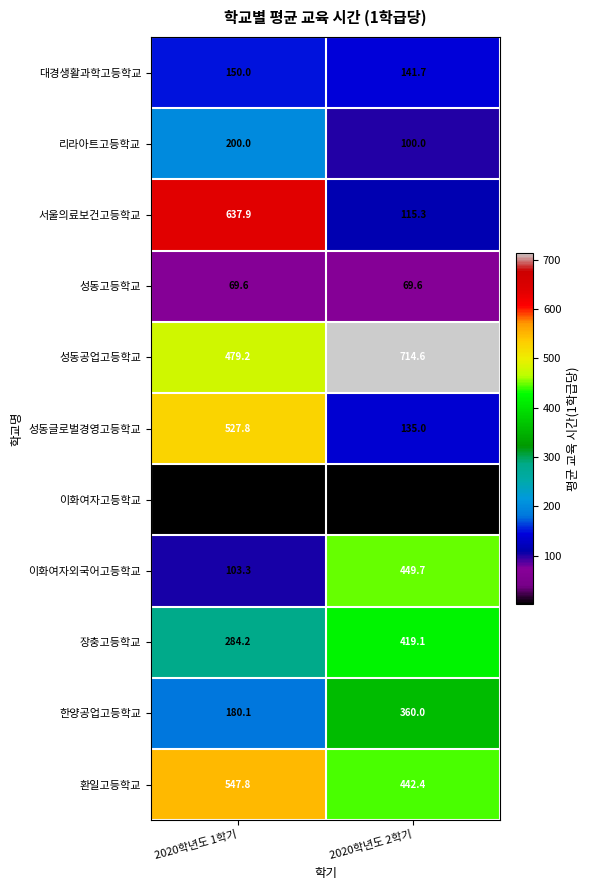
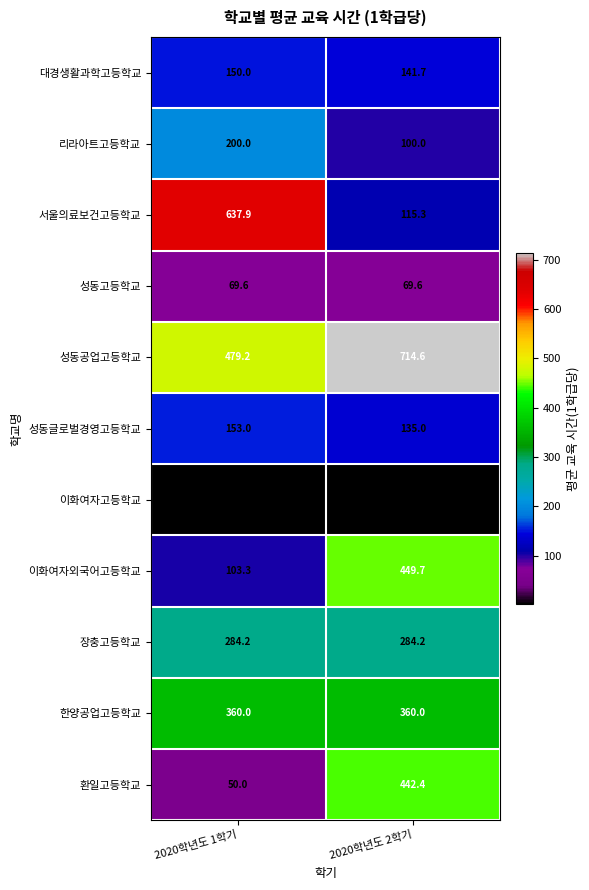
성동글로벌경영고등학교, 2020학년도 1학기: 527.8 -> 153.0
장충고등학교, 2020학년도 2학기: 419.1 -> 284.2
한양공업고등학교, 2020학년도 1학기: 180.1 -> 360.0
환일고등학교, 2020학년도 1학기: 547.8 -> 50.0
